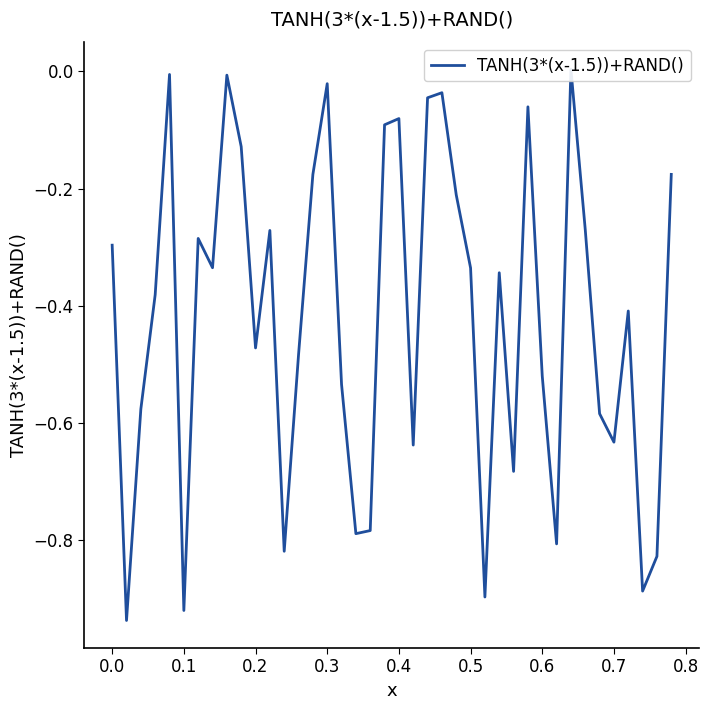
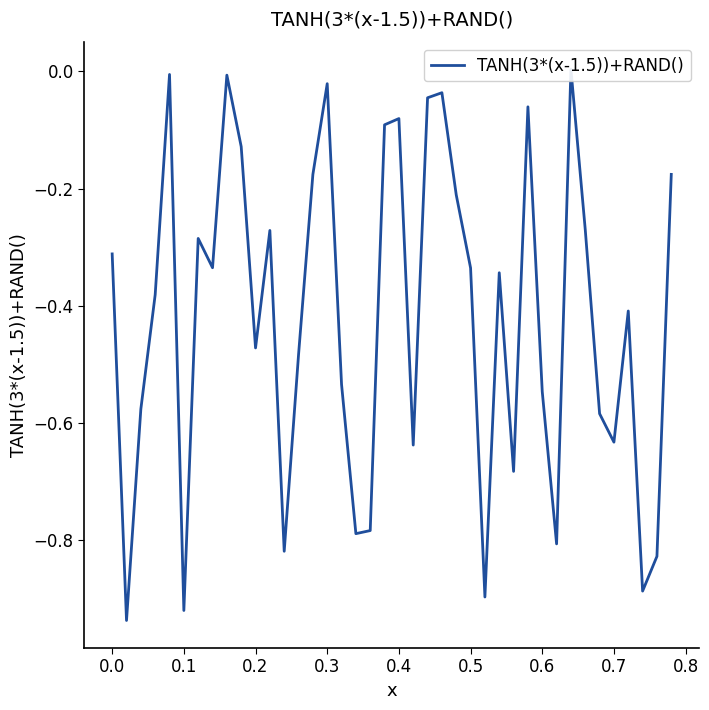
0.0: -0.30 -> -0.31
0.6: -0.52 -> -0.55
